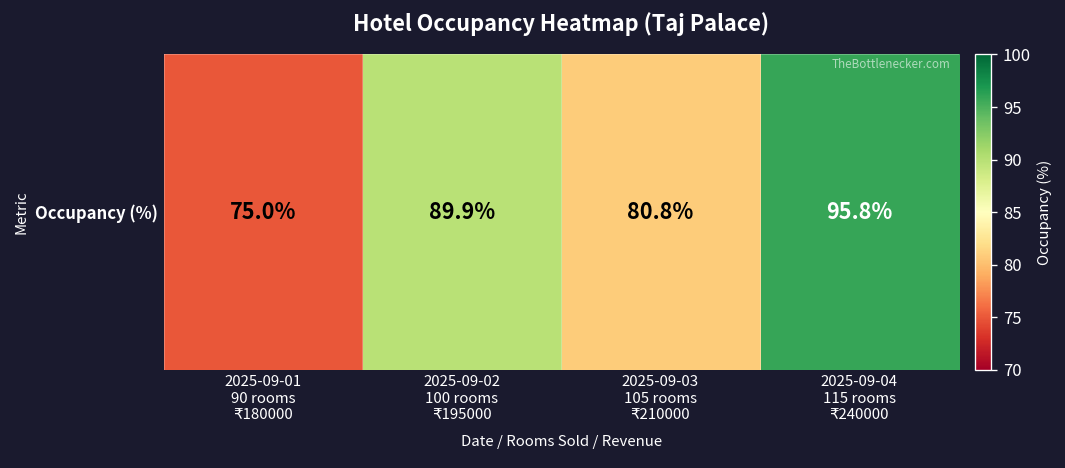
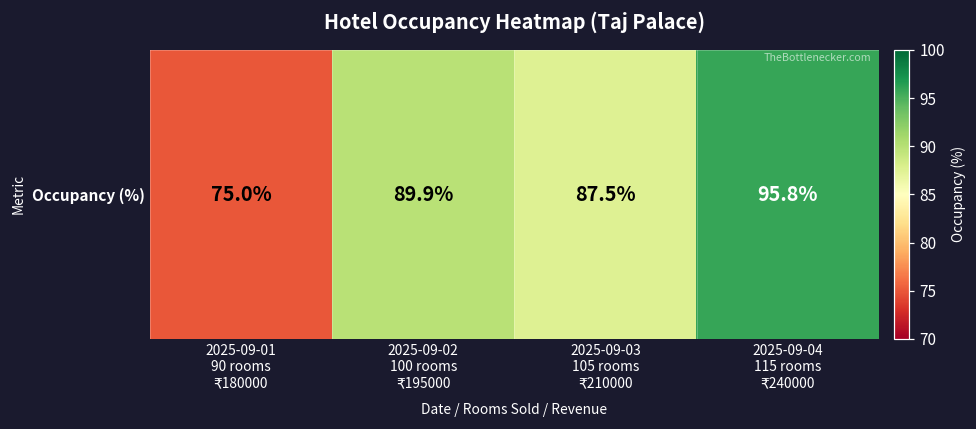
Occupancy (%), 2025-09-03 105 rooms ₹210000: 80.8% -> 87.5%
